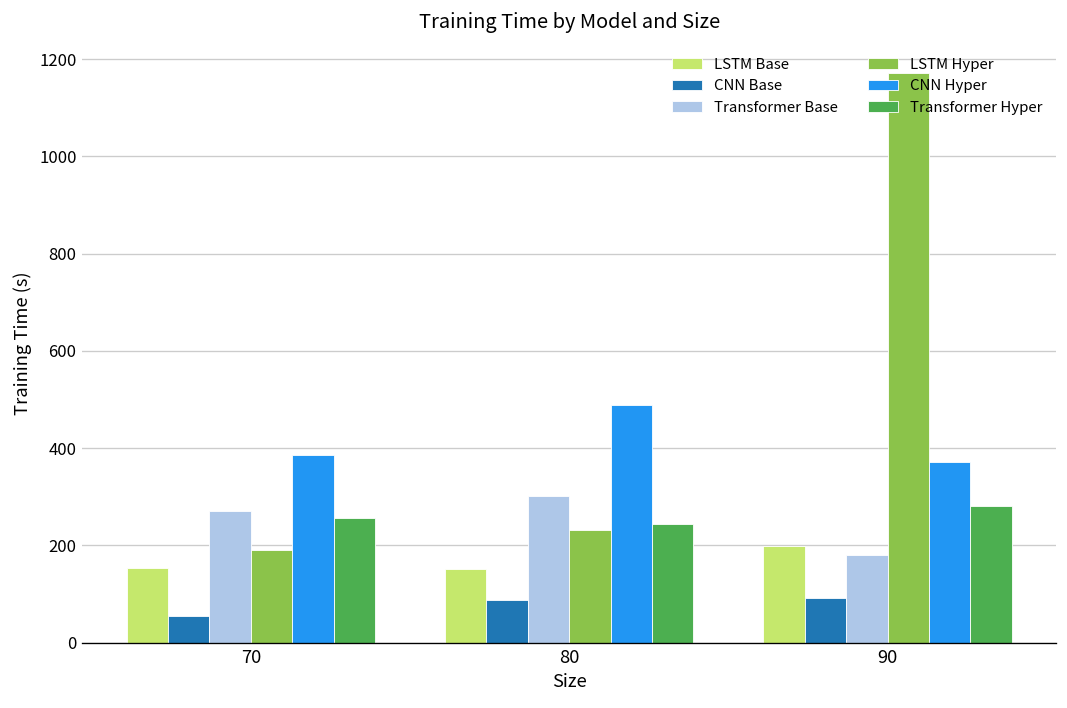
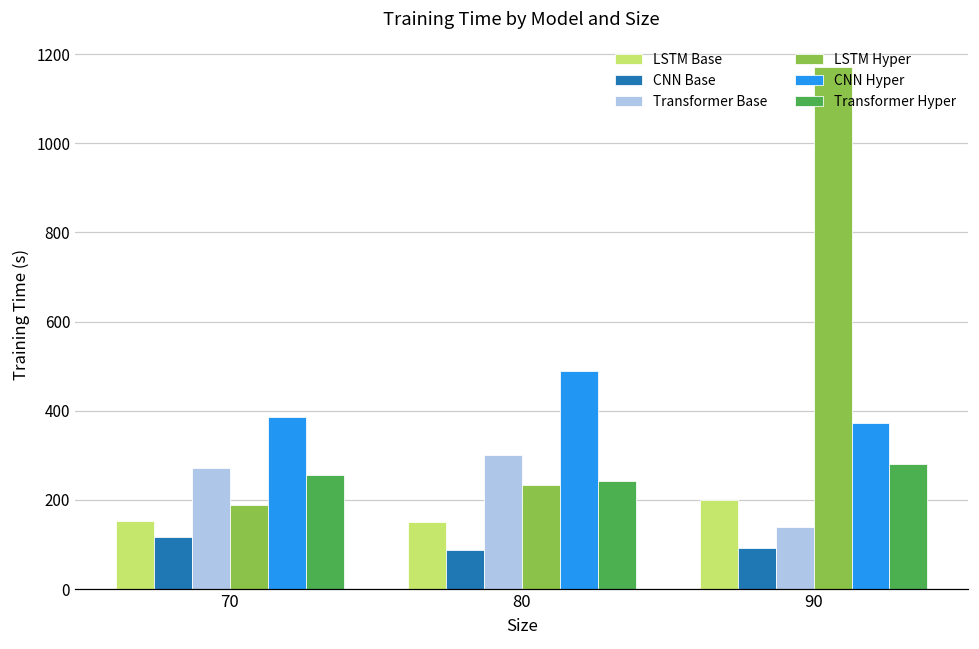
CNN Base, 70: 60 -> 120
Transformer Base, 90: 180 -> 140
